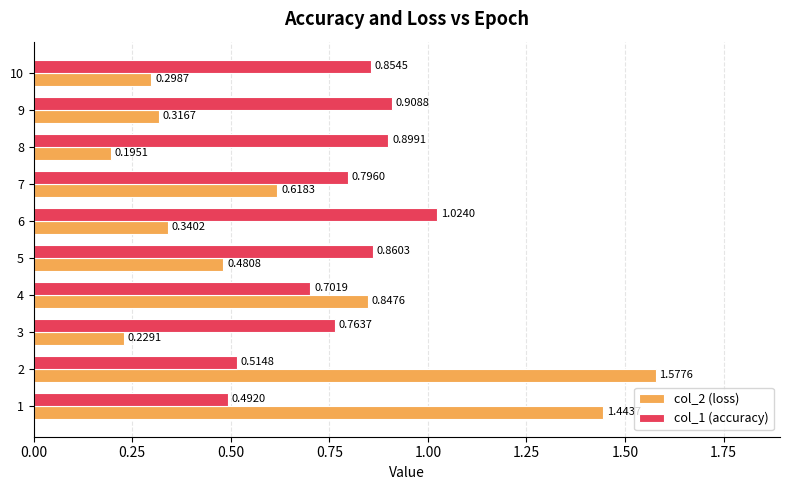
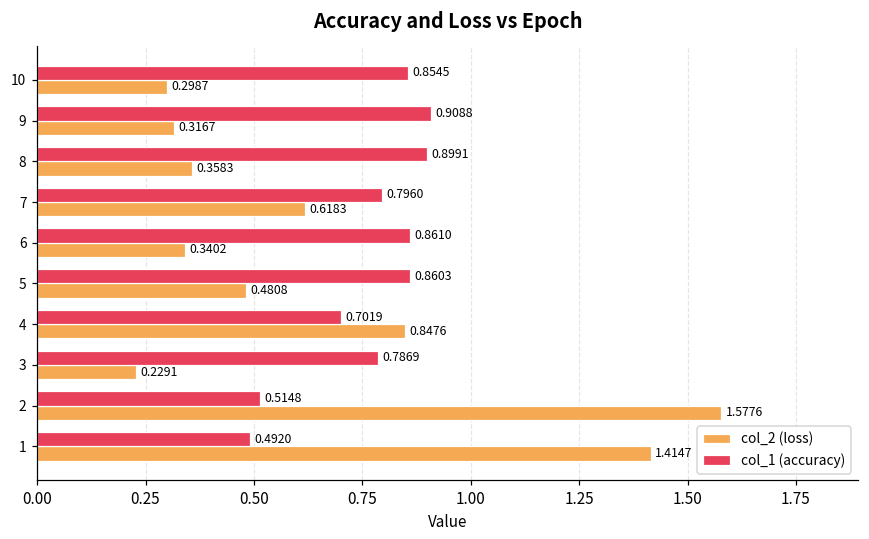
col_2 (loss), 8: 0.1951 -> 0.3583
col_1 (accuracy), 6: 1.0240 -> 0.8610
col_1 (accuracy), 3: 0.7637 -> 0.7869
col_2 (loss), 1: 1.44 -> 1.41
